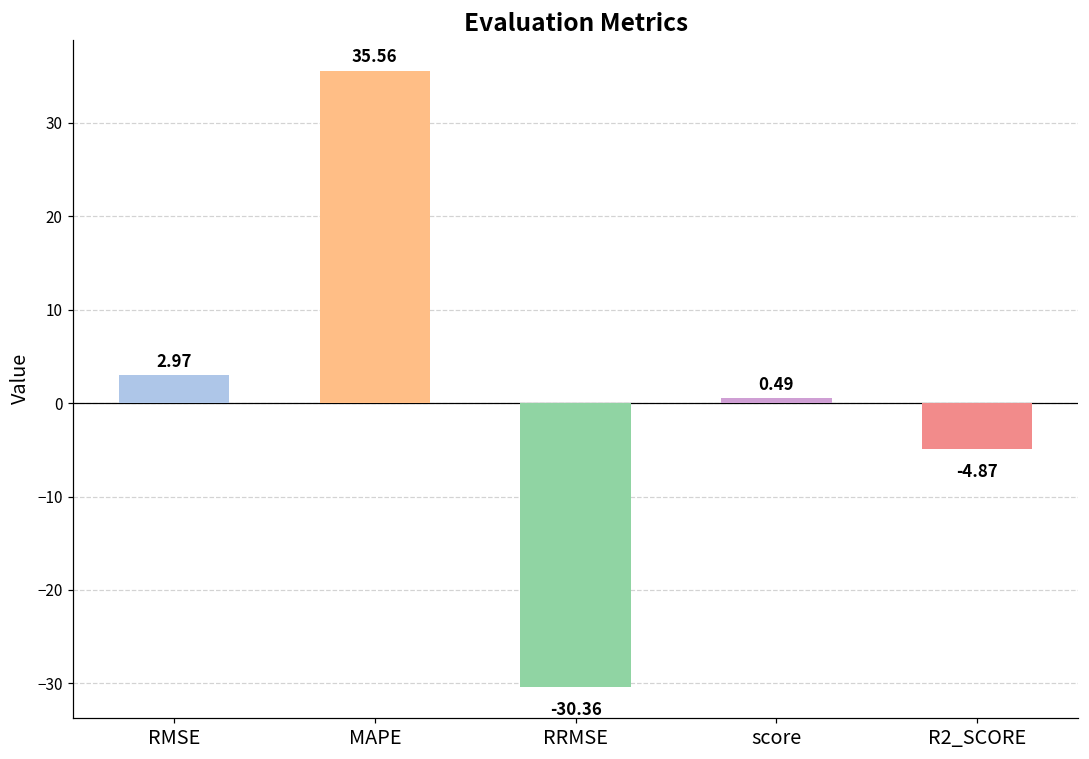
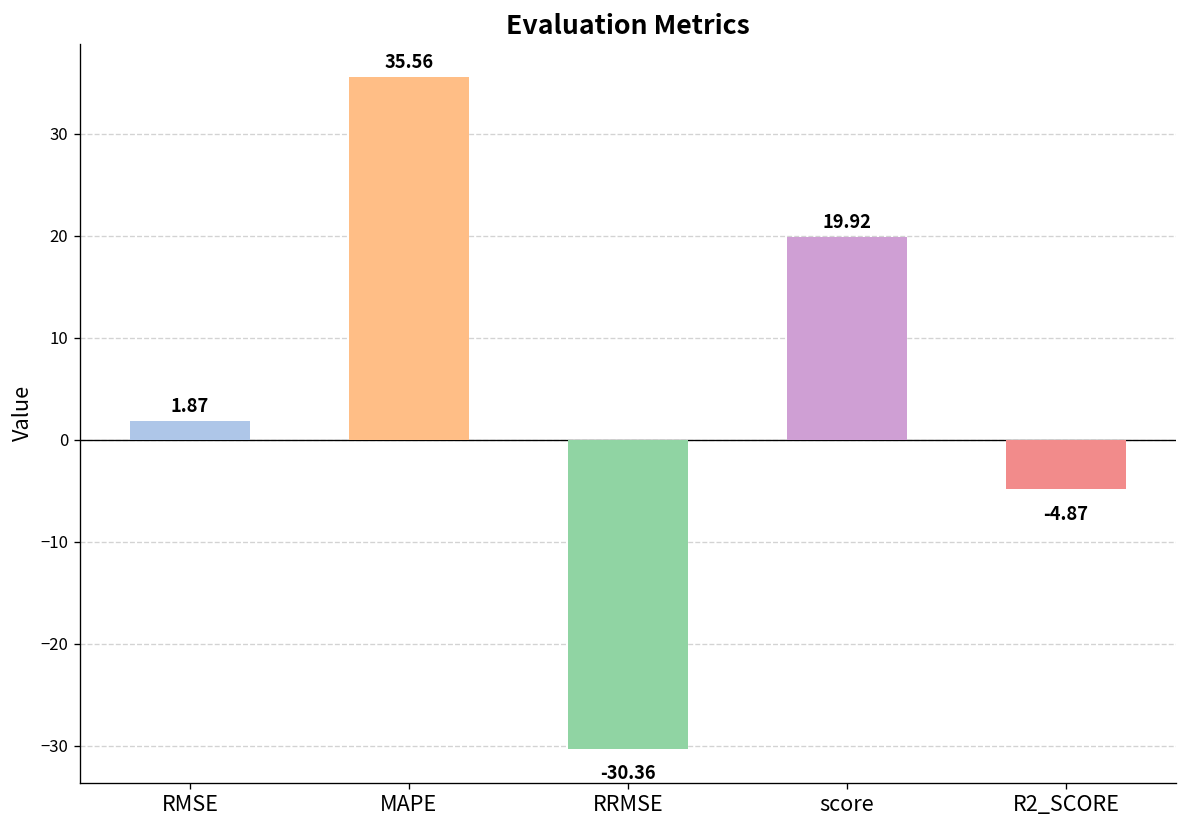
RMSE: 2.97 -> 1.87
score: 0.49 -> 19.92
